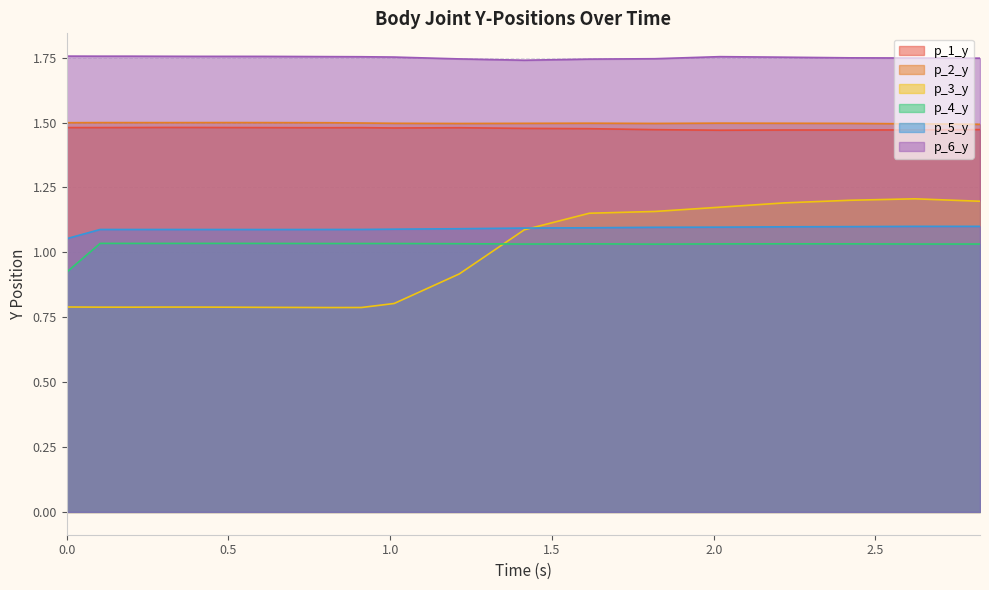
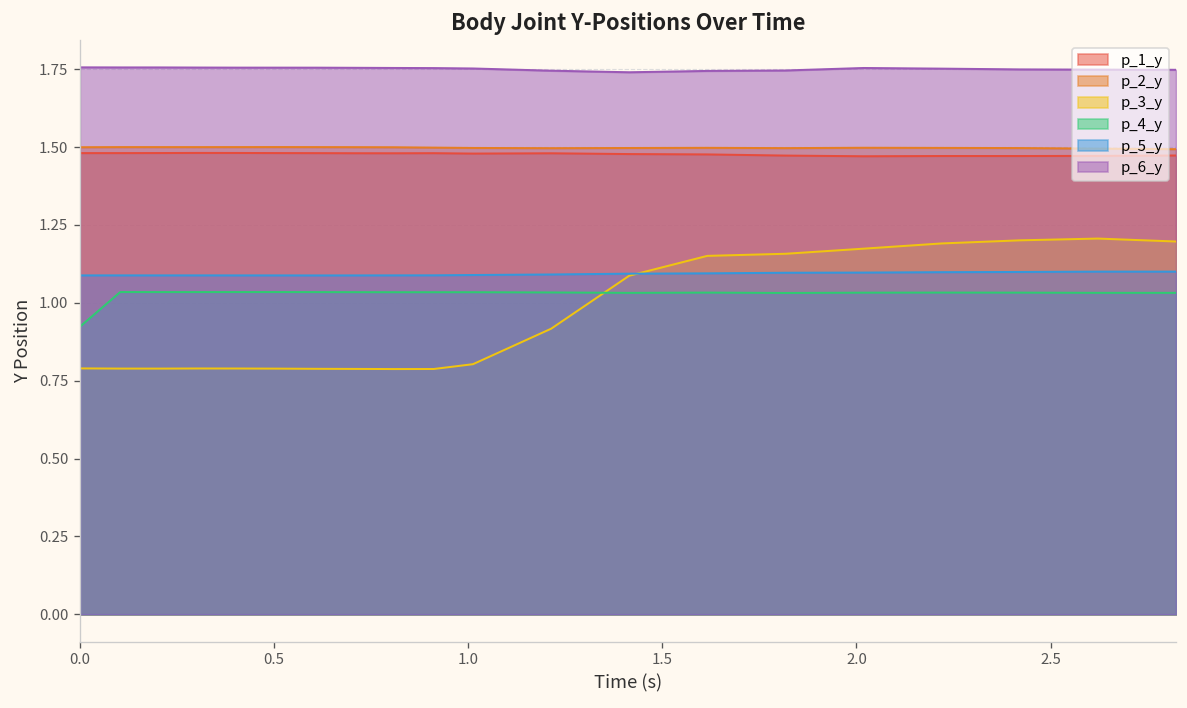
p_5_y, 0.0: 1.05 -> 1.09
